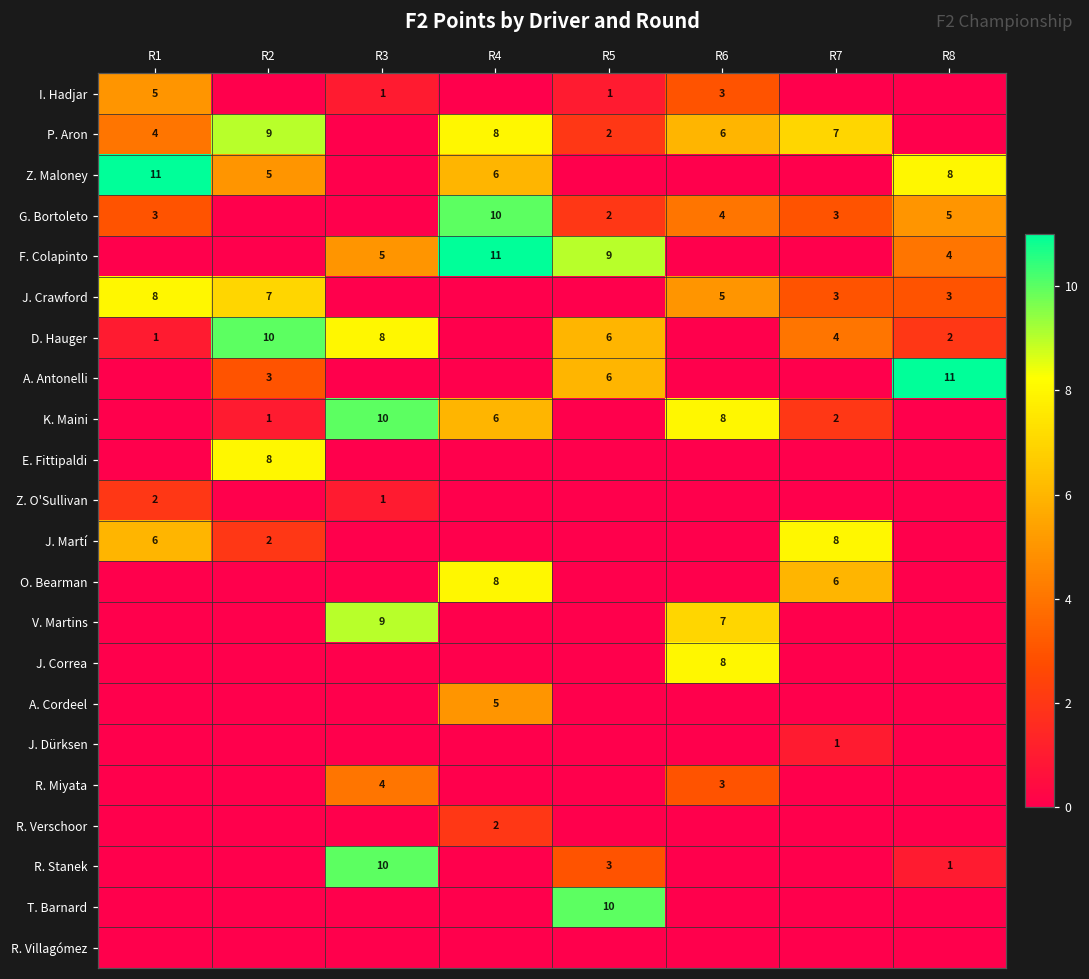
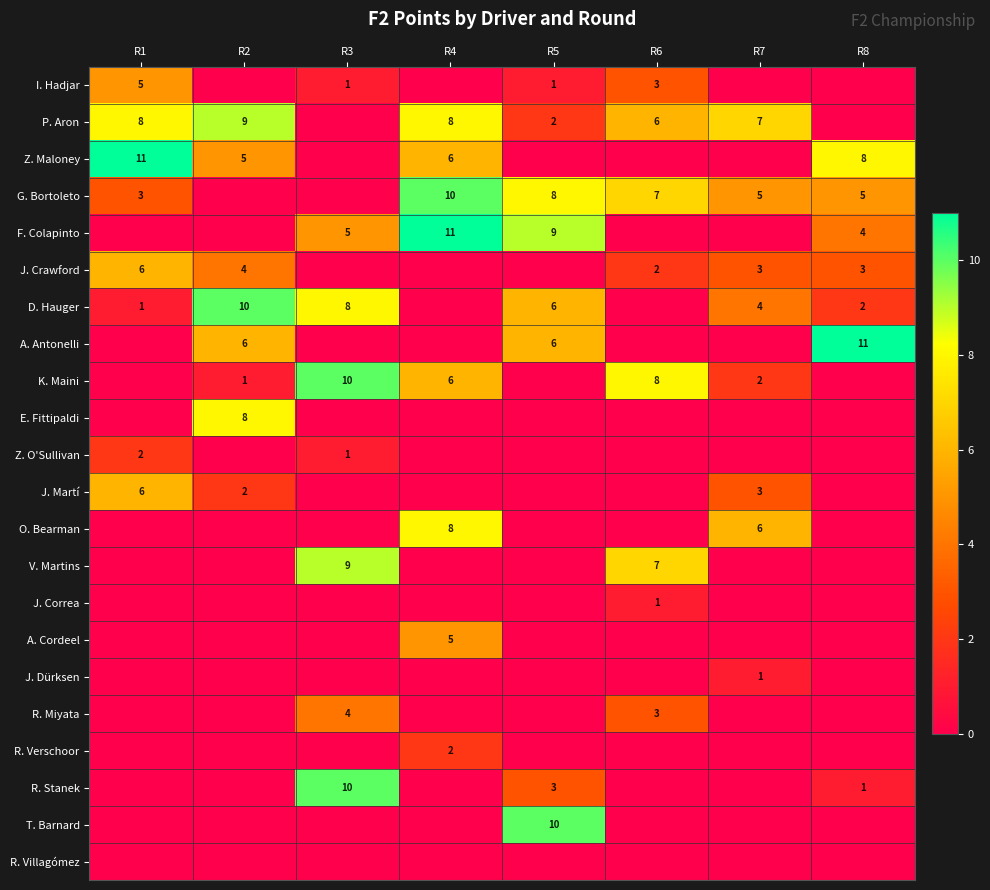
P. Aron, R1: 4 -> 8
G. Bortoleto, R5: 2 -> 8
G. Bortoleto, R6: 4 -> 7
G. Bortoleto, R7: 3 -> 5
J. Crawford, R1: 8 -> 6
J. Crawford, R2: 7 -> 4
J. Crawford, R6: 5 -> 2
A. Antonelli, R2: 3 -> 6
J. Martí, R7: 8 -> 3
J. Correa, R6: 8 -> 1
